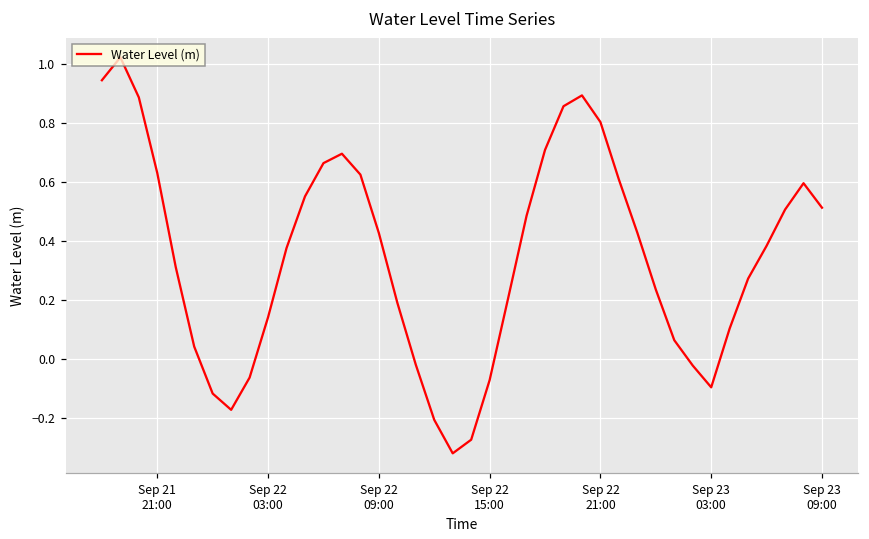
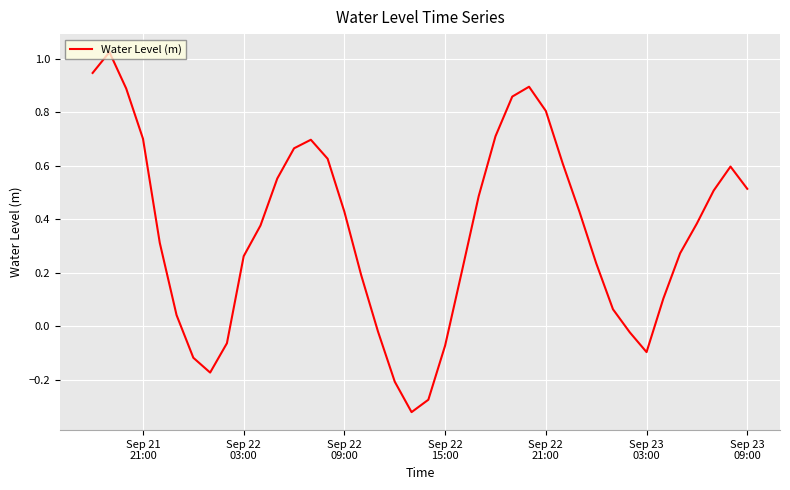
Sep 21 21:00: 0.63 -> 0.70
Sep 22 03:00: 0.14 -> 0.26
